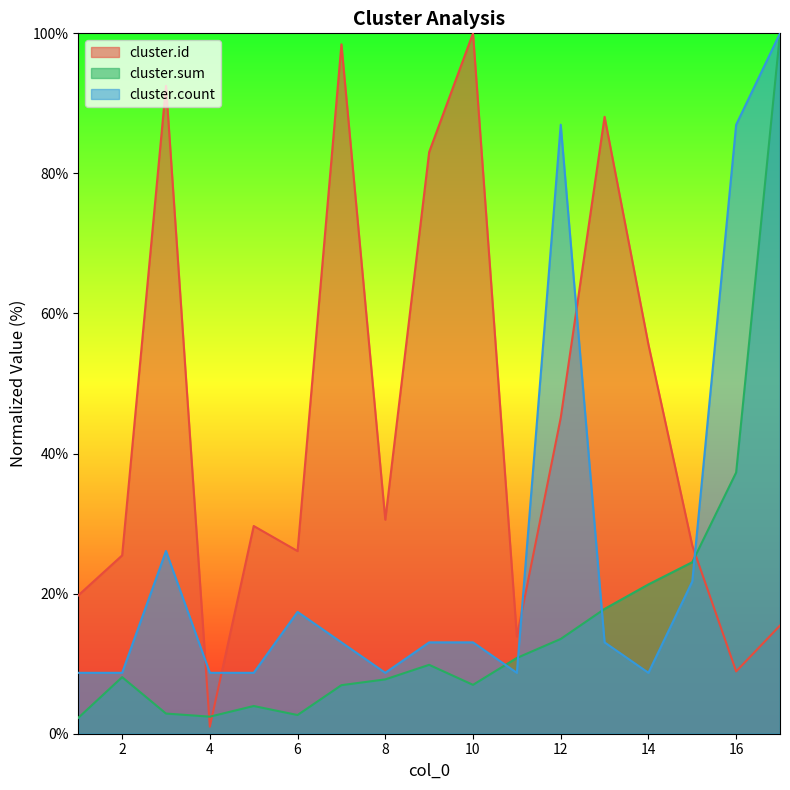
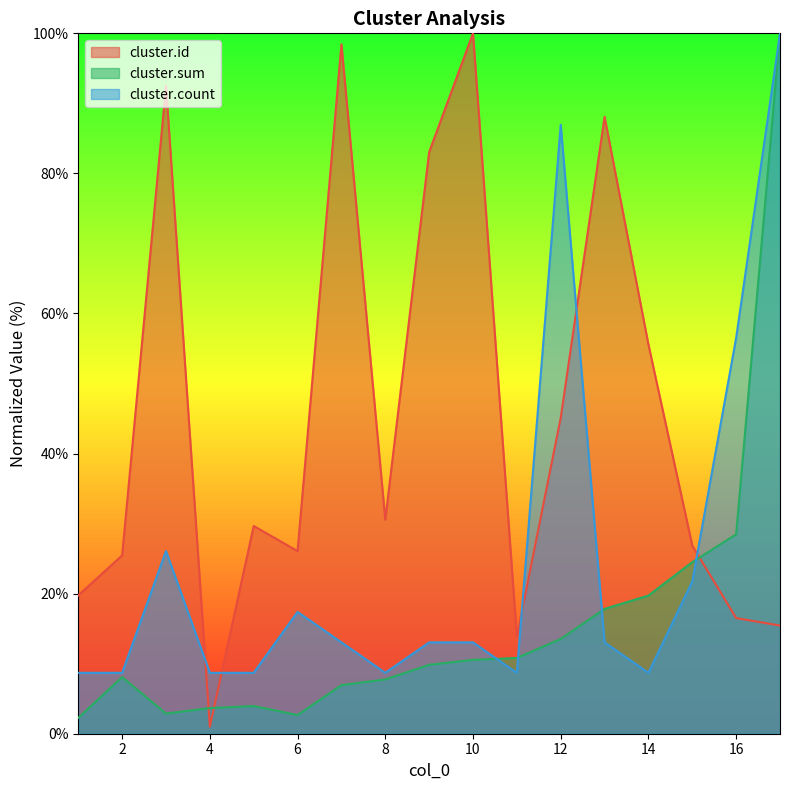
cluster.sum, 4: 2% -> 4%
cluster.sum, 10: 7% -> 11%
cluster.sum, 14: 21% -> 20%
cluster.id, 16: 9% -> 17%
cluster.sum, 16: 37% -> 28%
cluster.count, 16: 87% -> 57%
